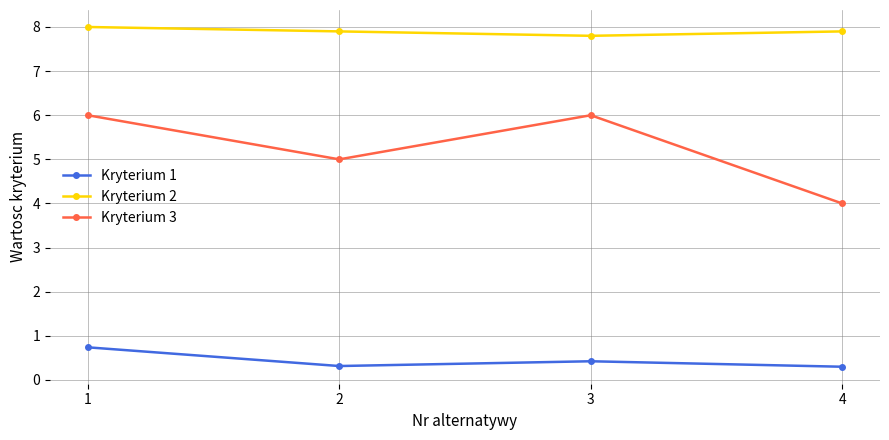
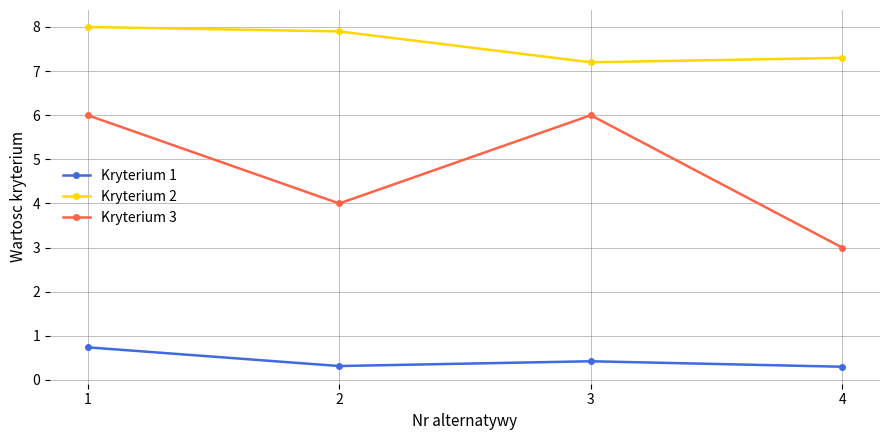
Kryterium 3, 2: 5 -> 4
Kryterium 2, 3: 7.8 -> 7.2
Kryterium 2, 4: 7.9 -> 7.3
Kryterium 3, 4: 4 -> 3
